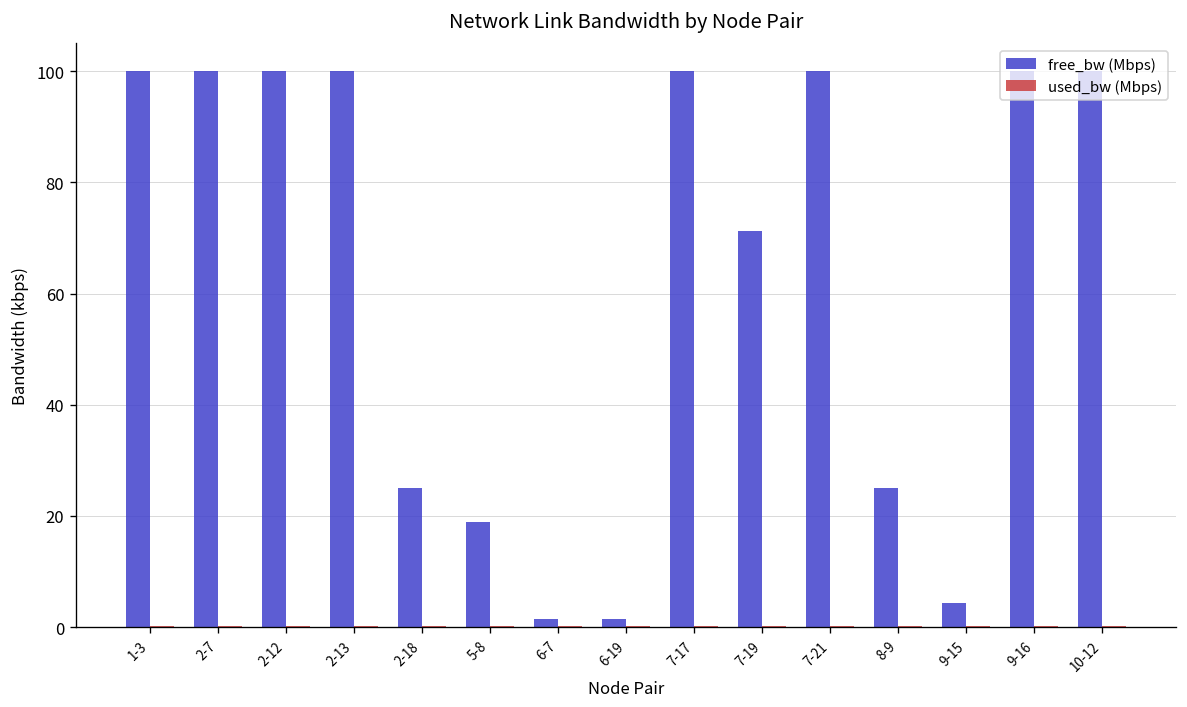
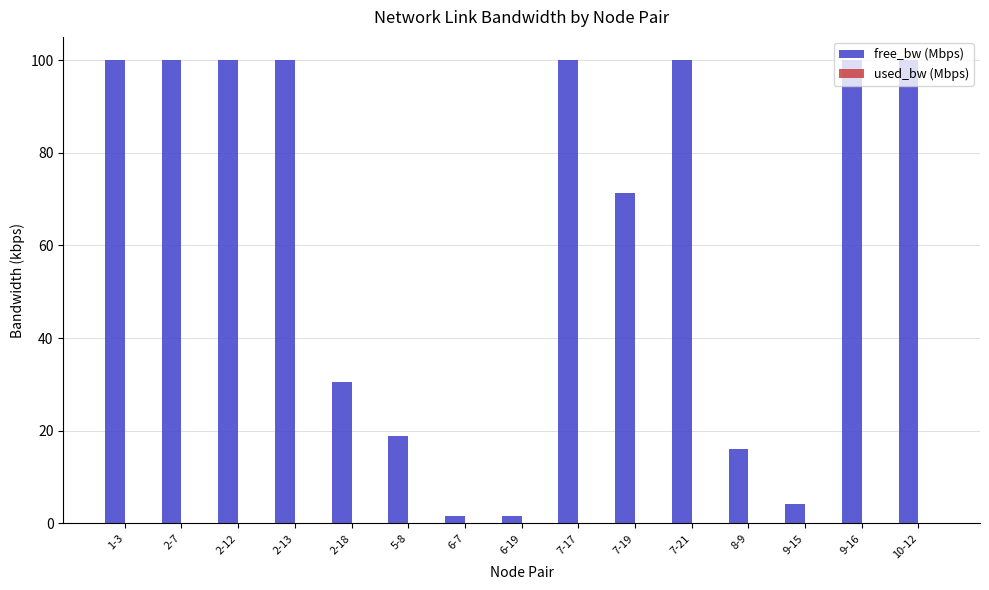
free_bw (Mbps), 2-18: 25 -> 30
free_bw (Mbps), 8-9: 25 -> 16
